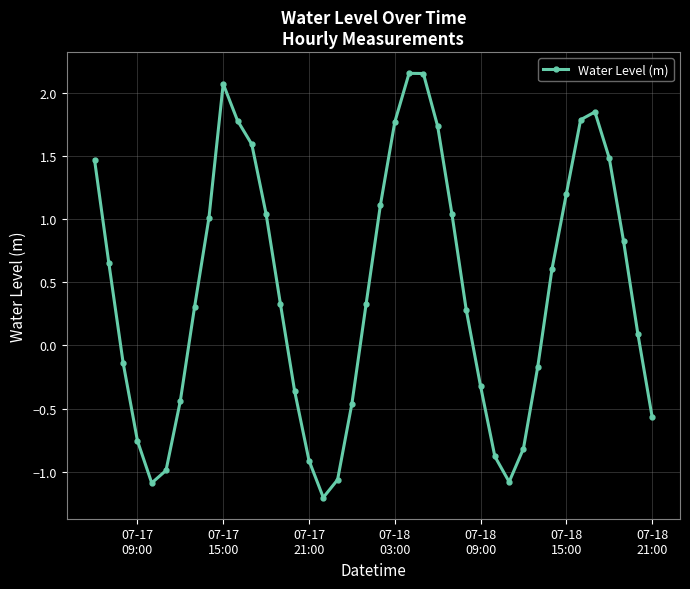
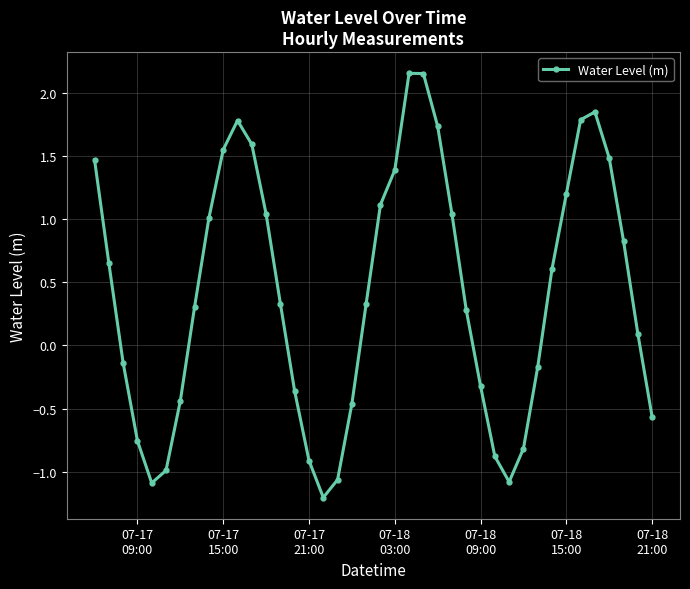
07-17 15:00: 2.07 -> 1.55
07-18 03:00: 1.77 -> 1.39
